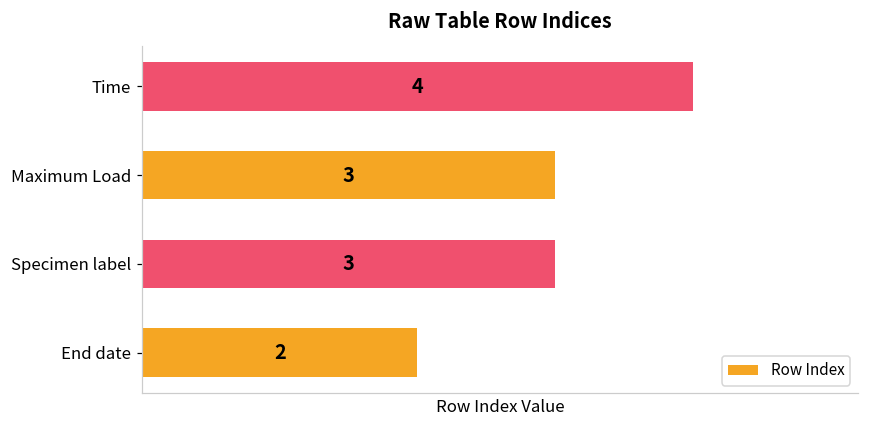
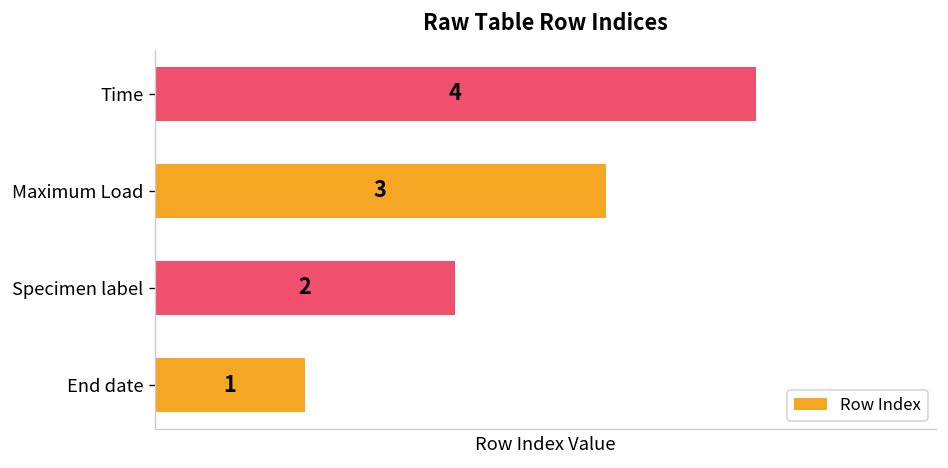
Specimen label: 3 -> 2
End date: 2 -> 1
